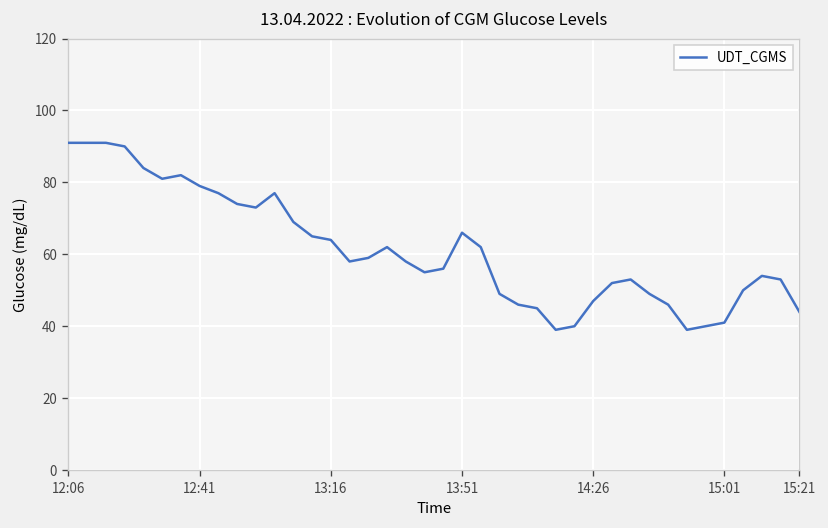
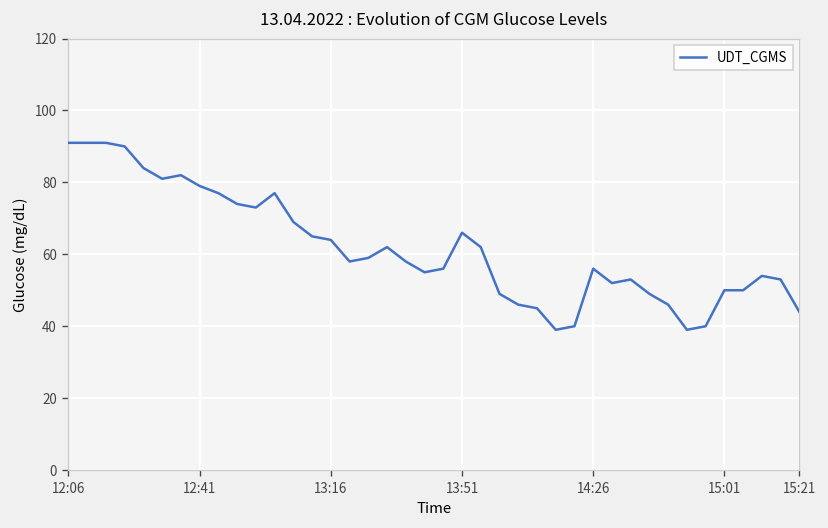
14:26: 47 -> 56
15:01: 41 -> 50
